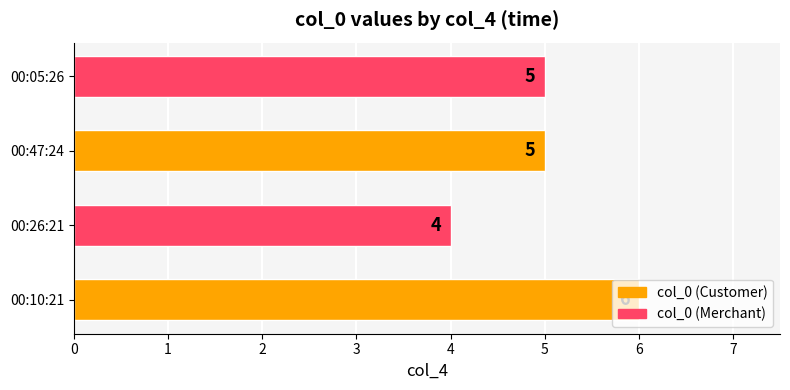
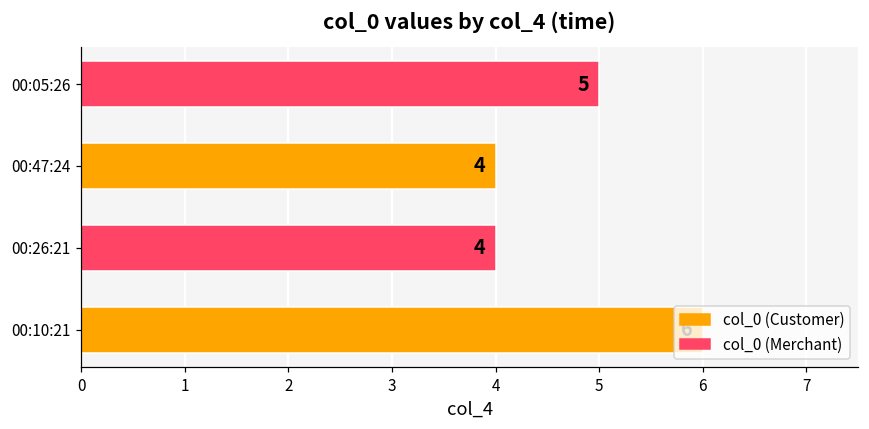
00:47:24: 5 -> 4
